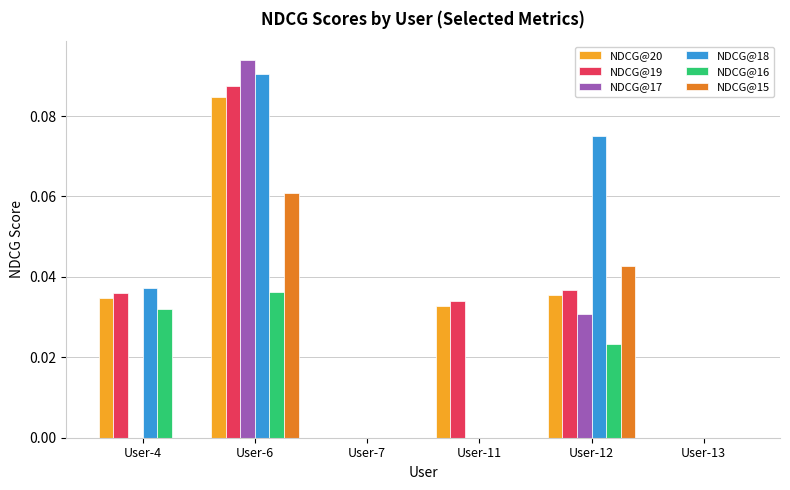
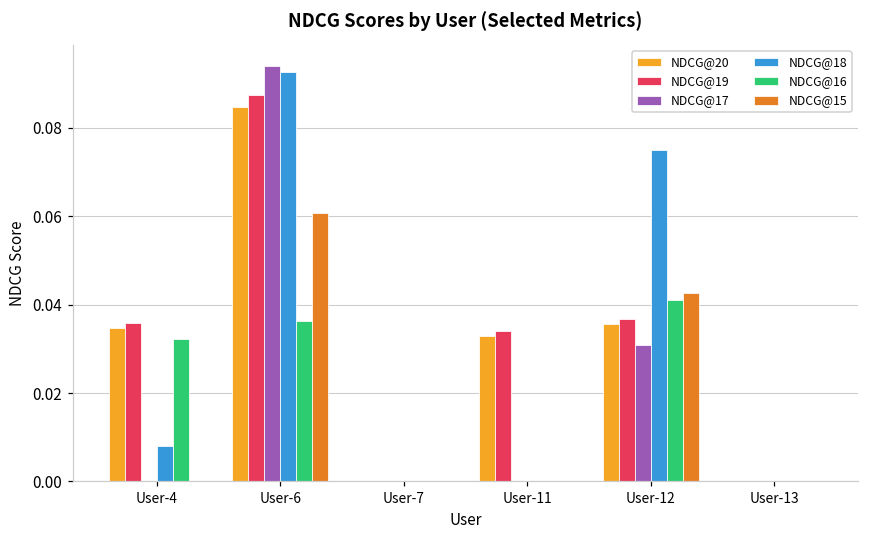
NDCG@18, User-4: 0.037 -> 0.008
NDCG@18, User-6: 0.091 -> 0.093
NDCG@16, User-12: 0.023 -> 0.041
